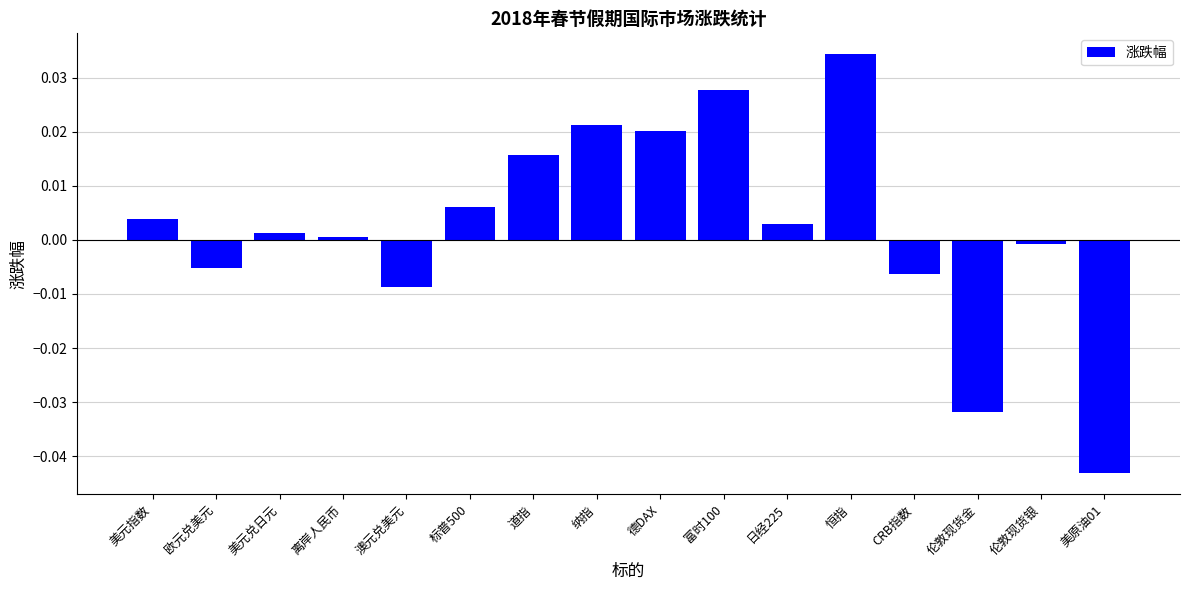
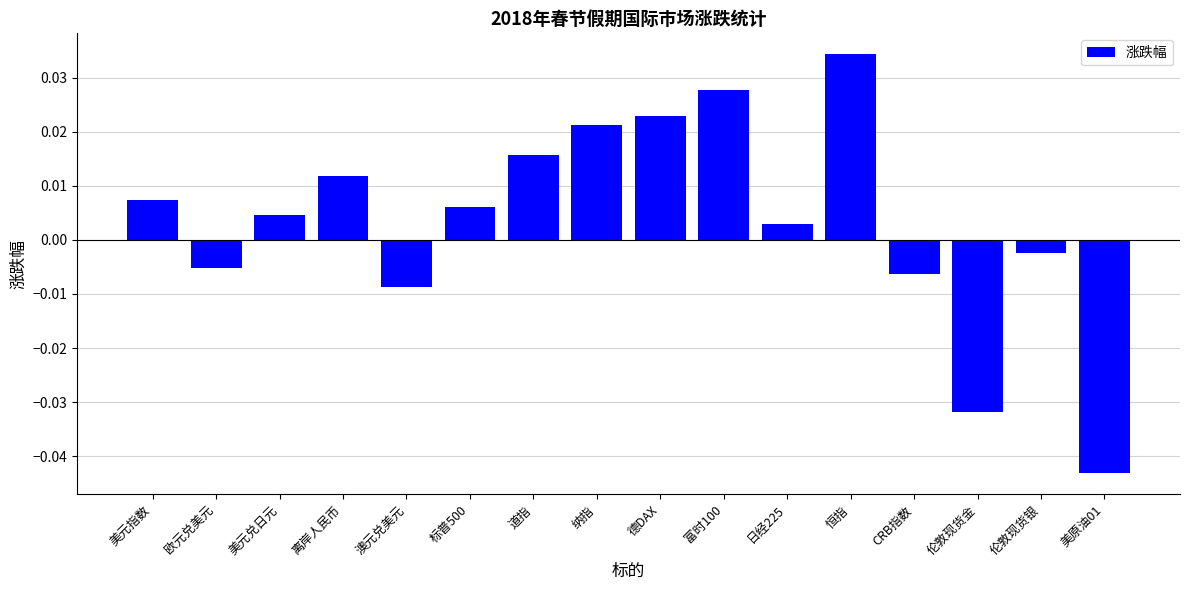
美元指数: 0.004 -> 0.007
美元兑日元: 0.001 -> 0.005
离岸人民币: 0.001 -> 0.012
德DAX: 0.020 -> 0.023
伦敦现货银: -0.001 -> -0.002
